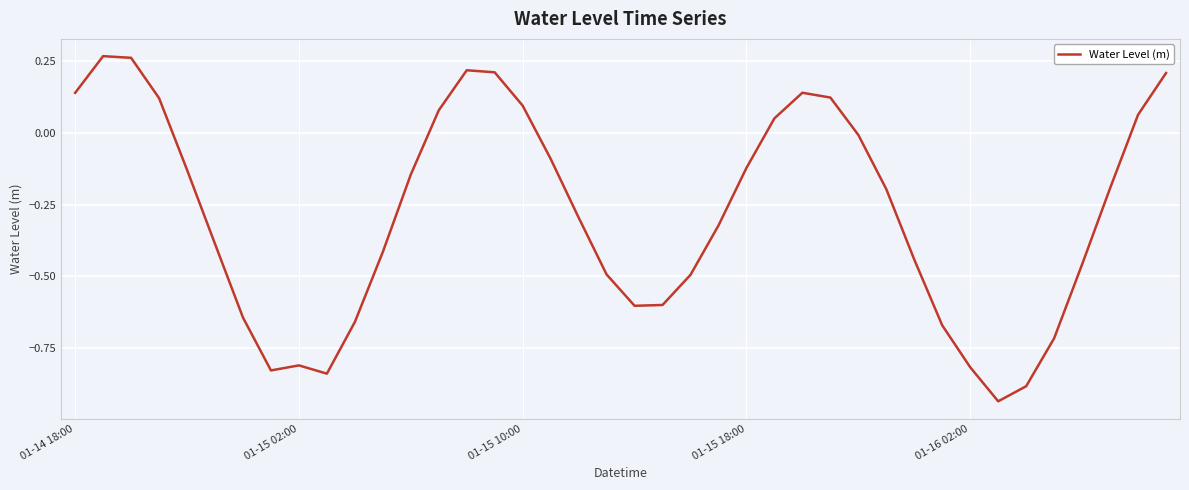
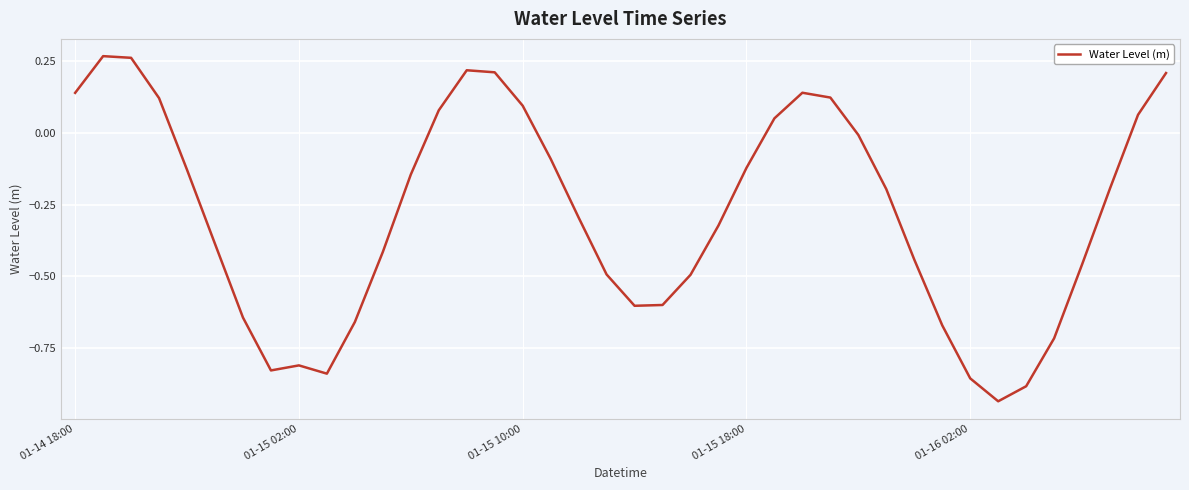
01-16 02:00: -0.82 -> -0.86
